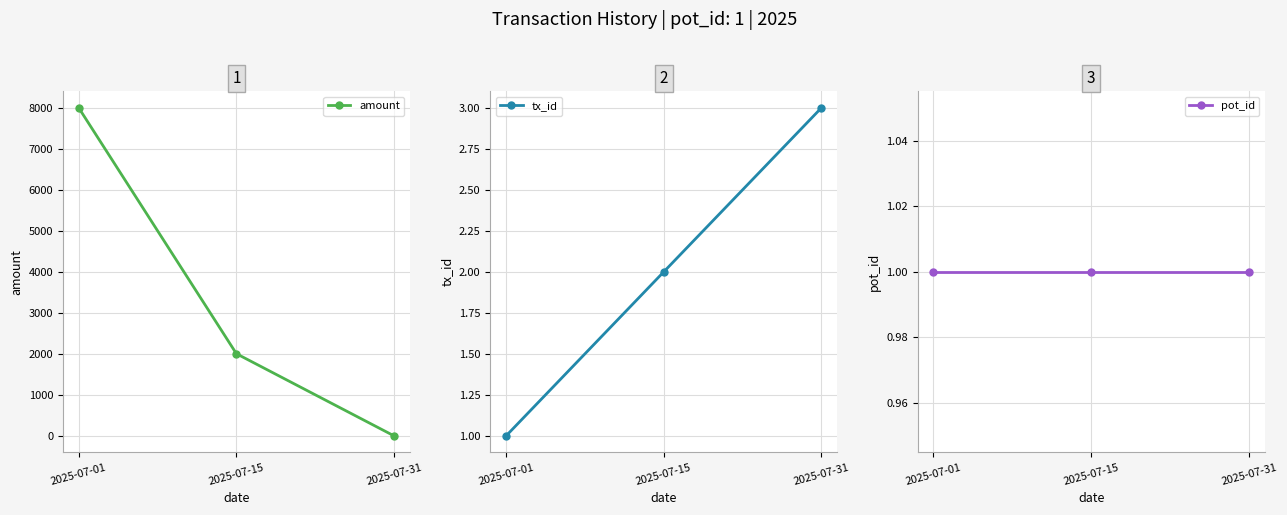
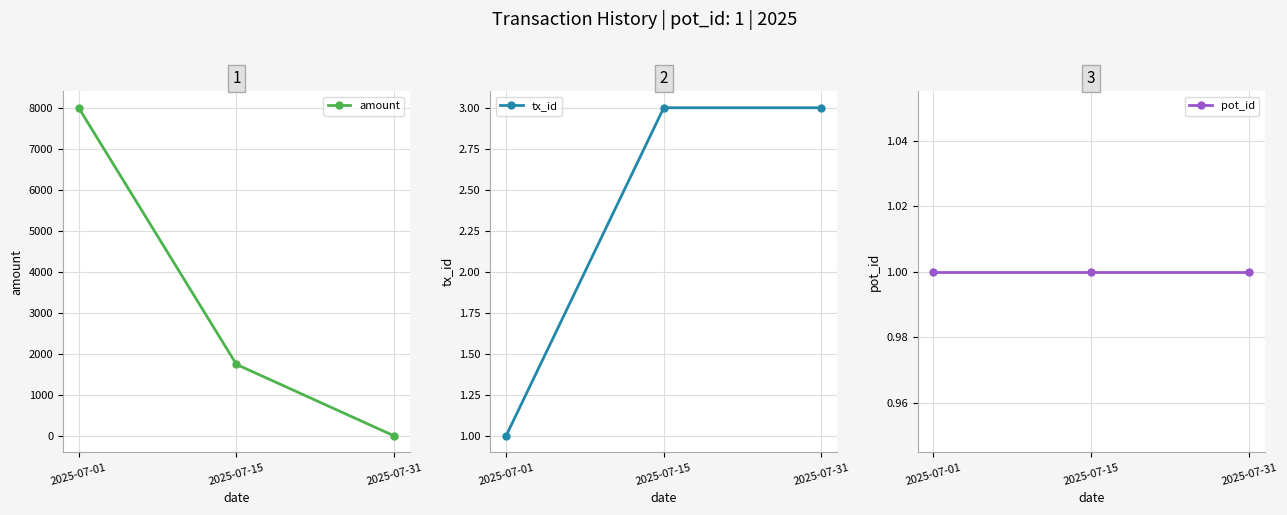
1, 2025-07-15: 2000 -> 1700
2, 2025-07-15: 2 -> 3
